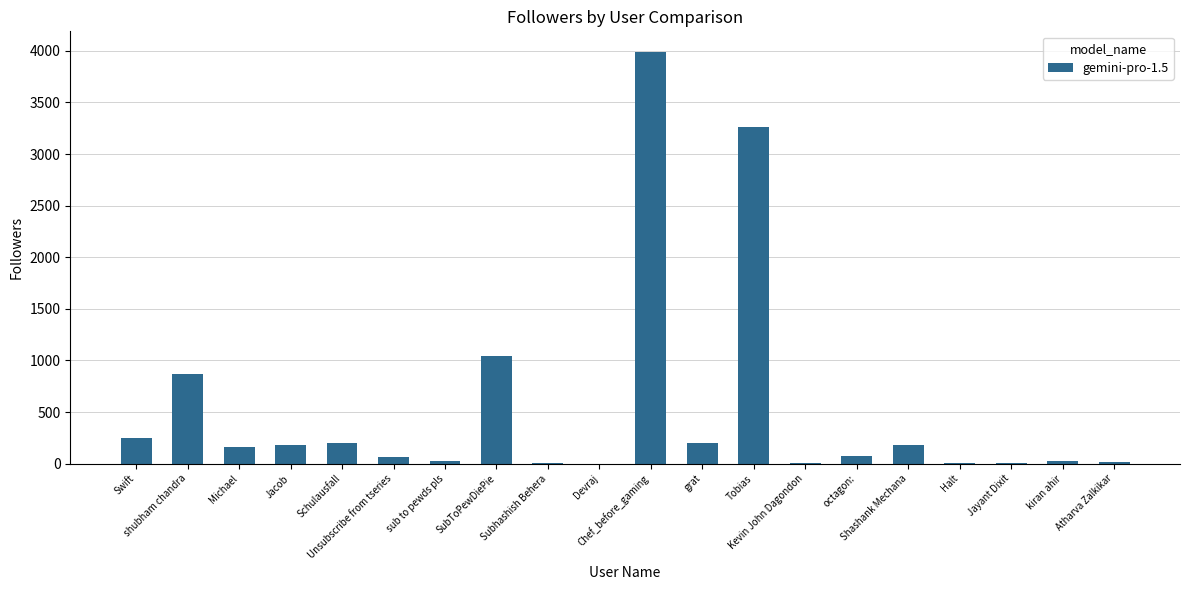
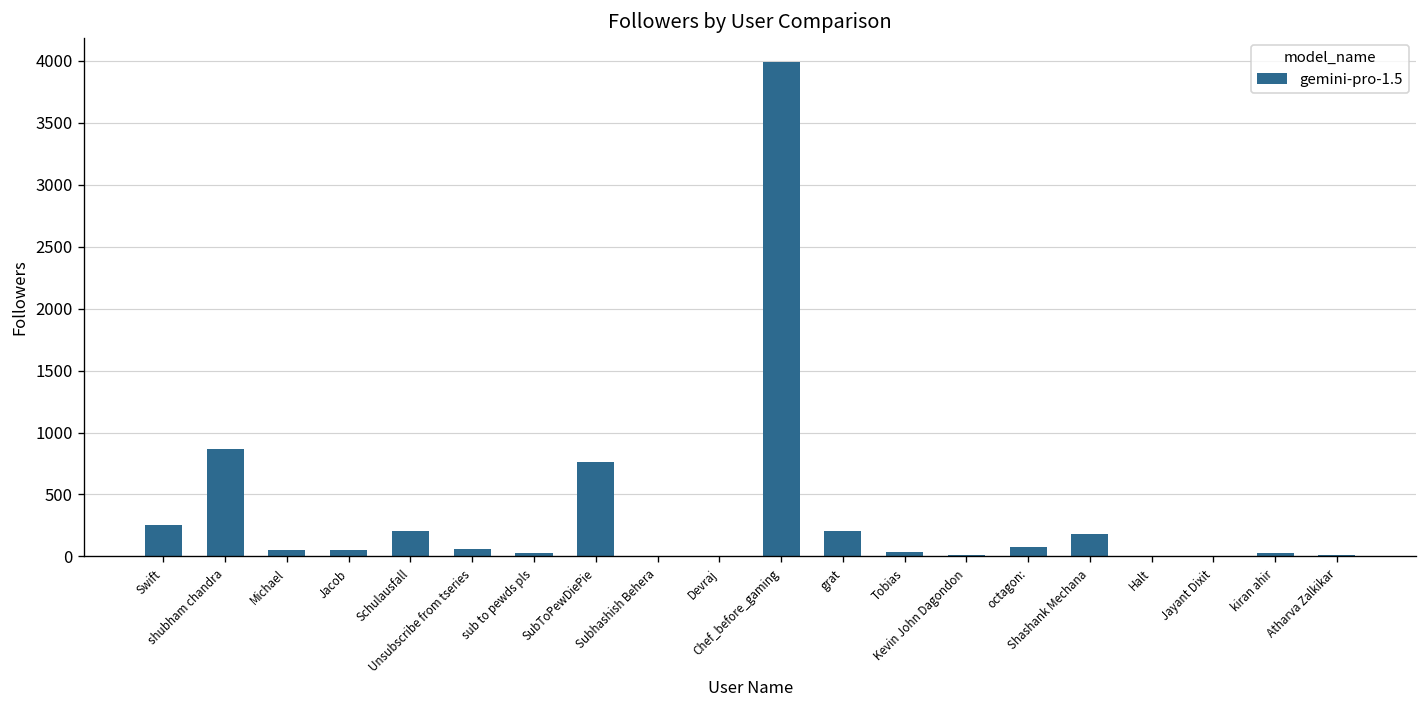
Michael: 170 -> 50
Jacob: 180 -> 50
SubToPewDiePie: 1040 -> 760
Tobias: 3260 -> 30
